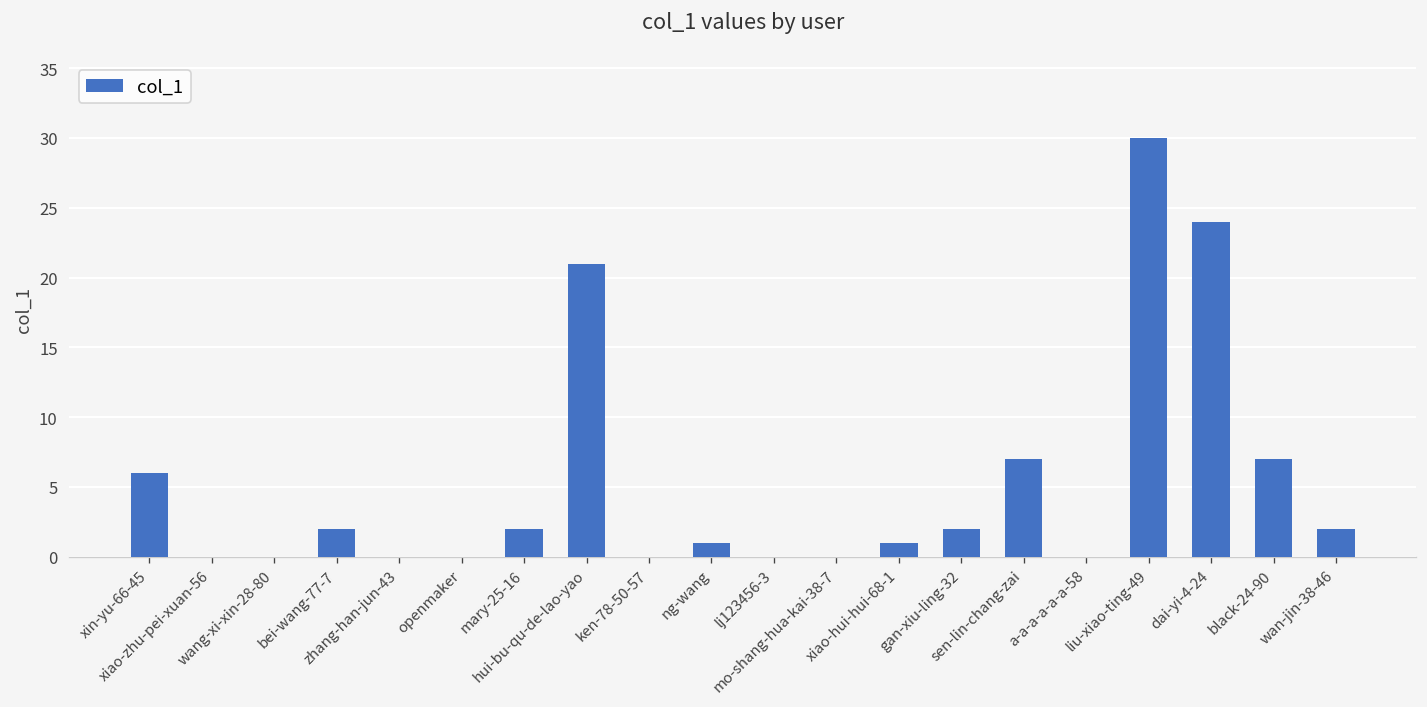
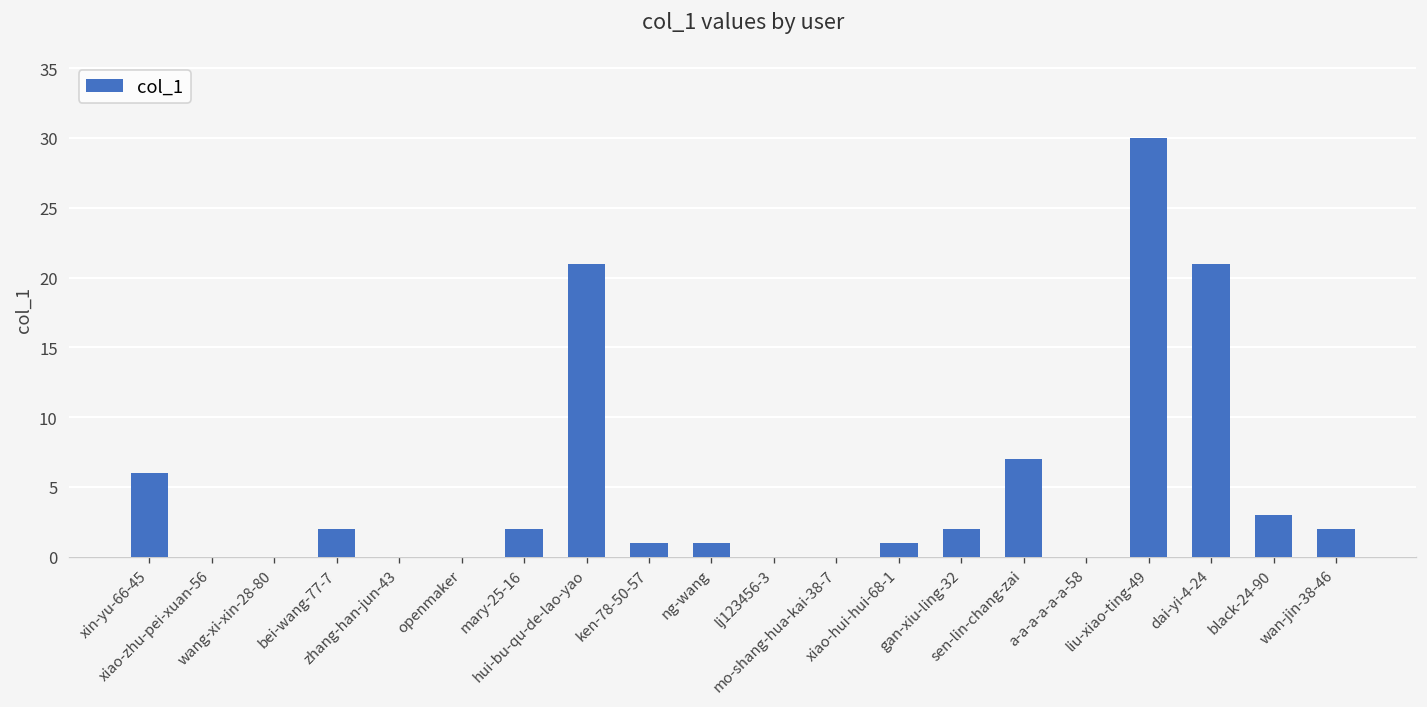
ken-78-50-57: 0 -> 1
dai-yi-4-24: 24 -> 21
black-24-90: 7 -> 3
